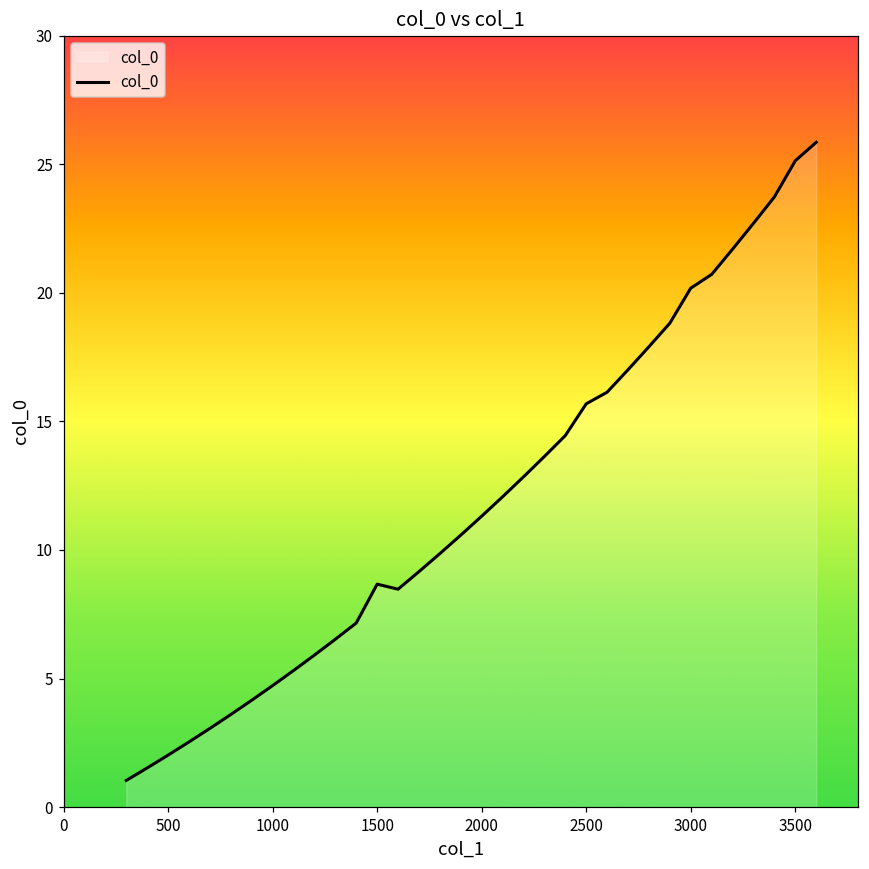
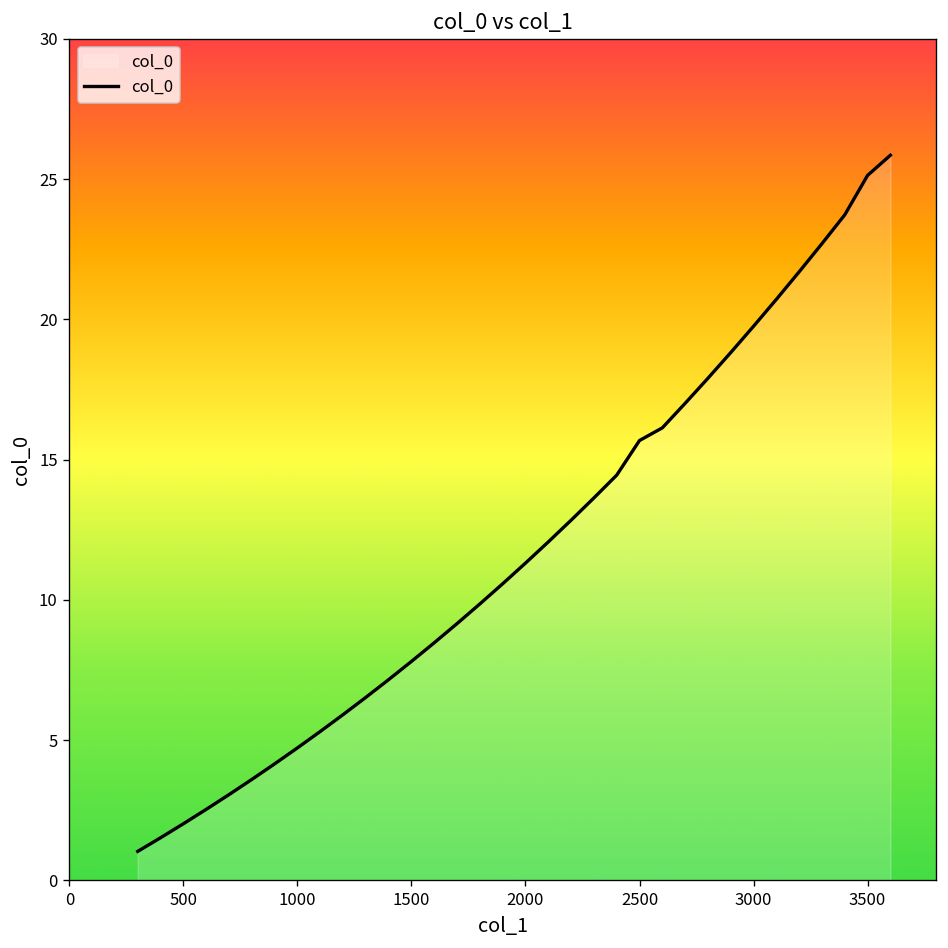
1500: 8.7 -> 7.8
3000: 20.2 -> 19.8
